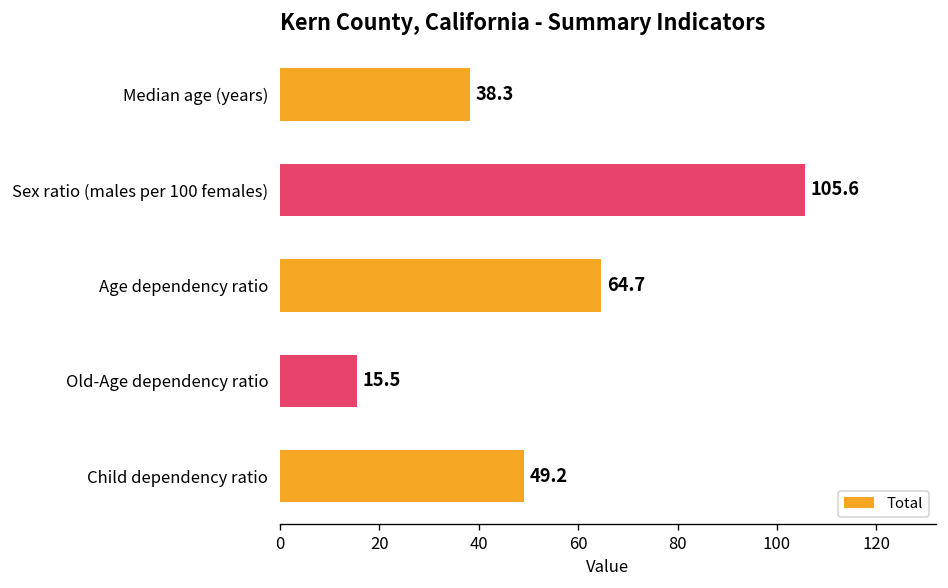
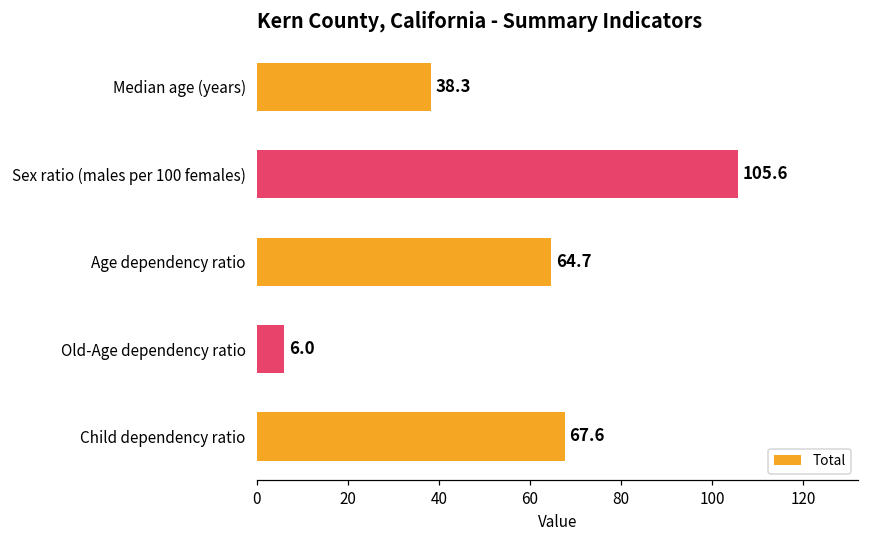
Old-Age dependency ratio: 15.5 -> 6.0
Child dependency ratio: 49.2 -> 67.6
